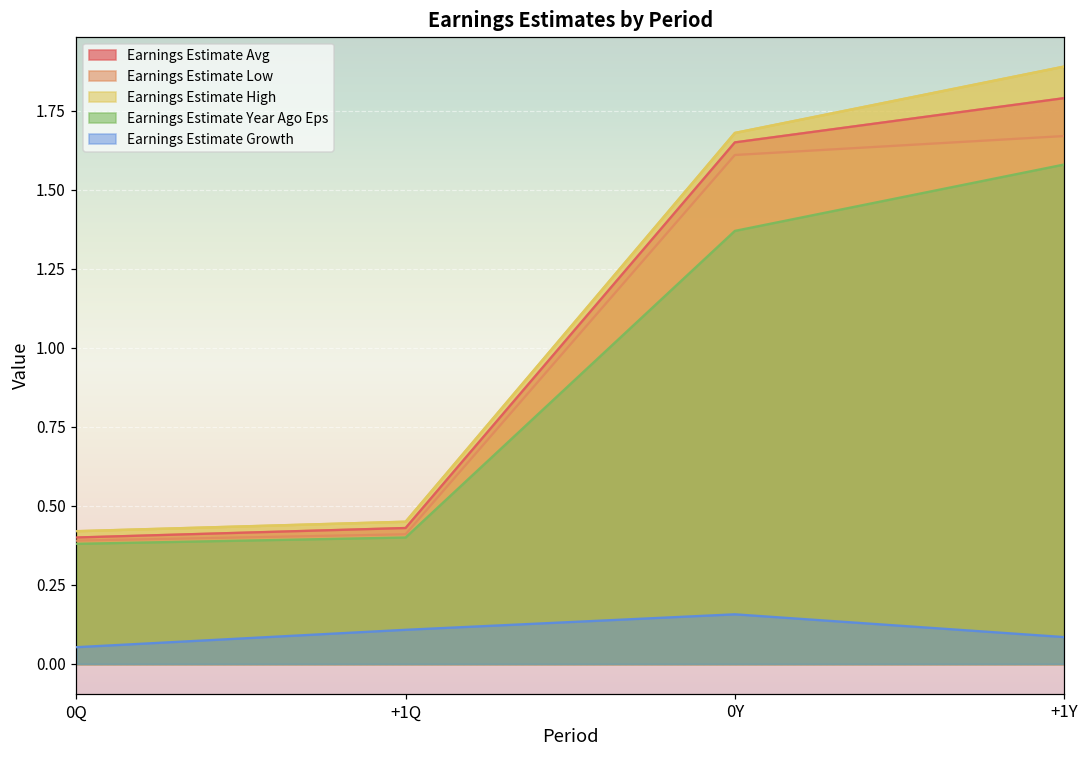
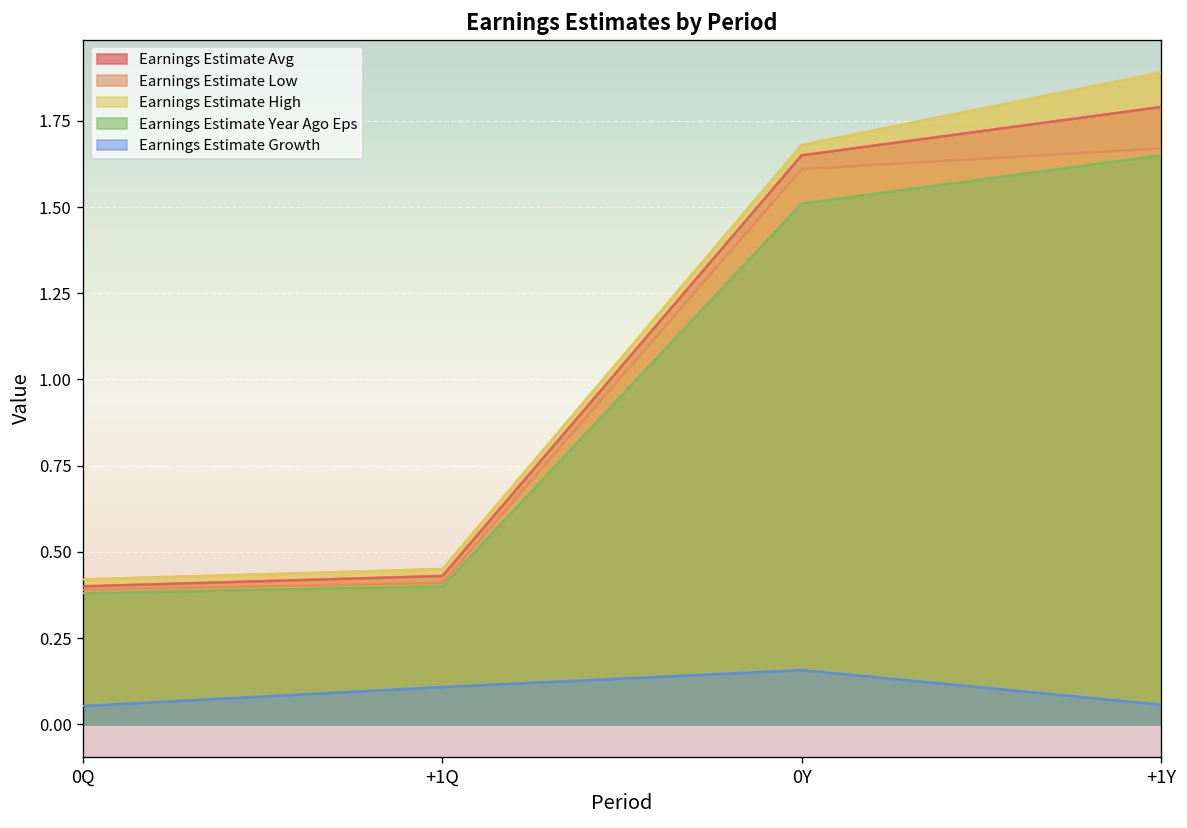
Earnings Estimate Year Ago Eps, 0Y: 1.37 -> 1.51
Earnings Estimate Year Ago Eps, +1Y: 1.58 -> 1.65
Earnings Estimate Growth, +1Y: 0.09 -> 0.06
